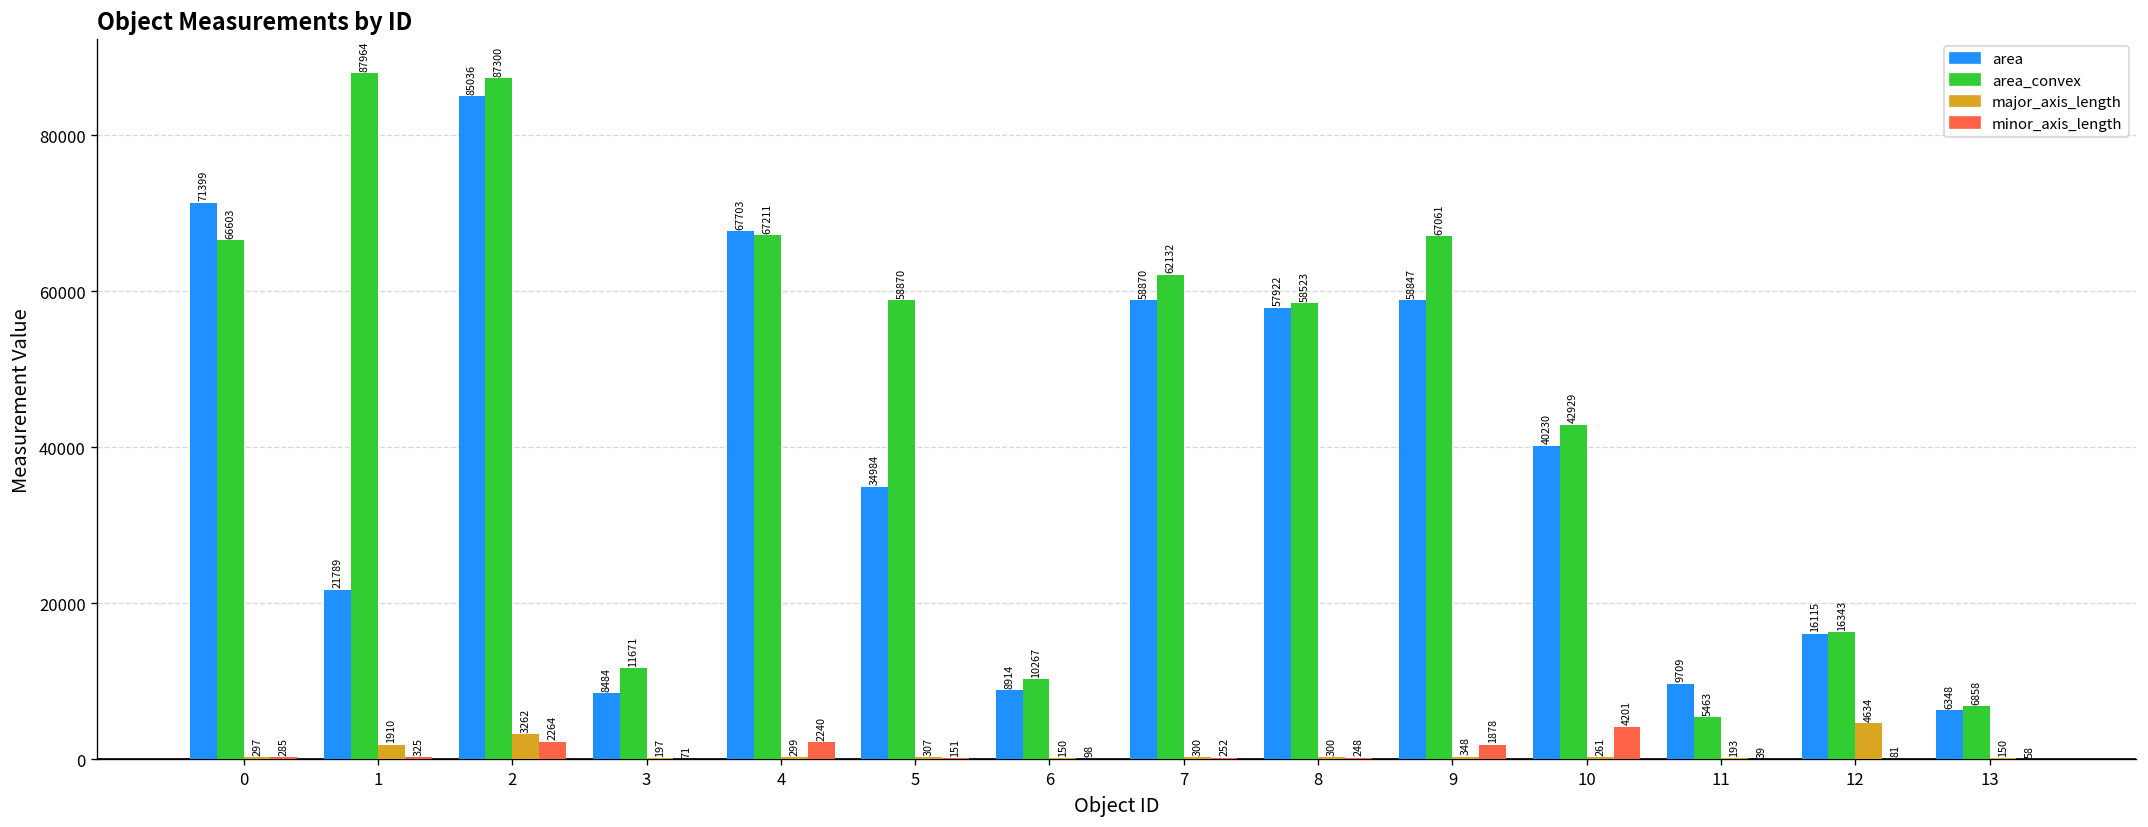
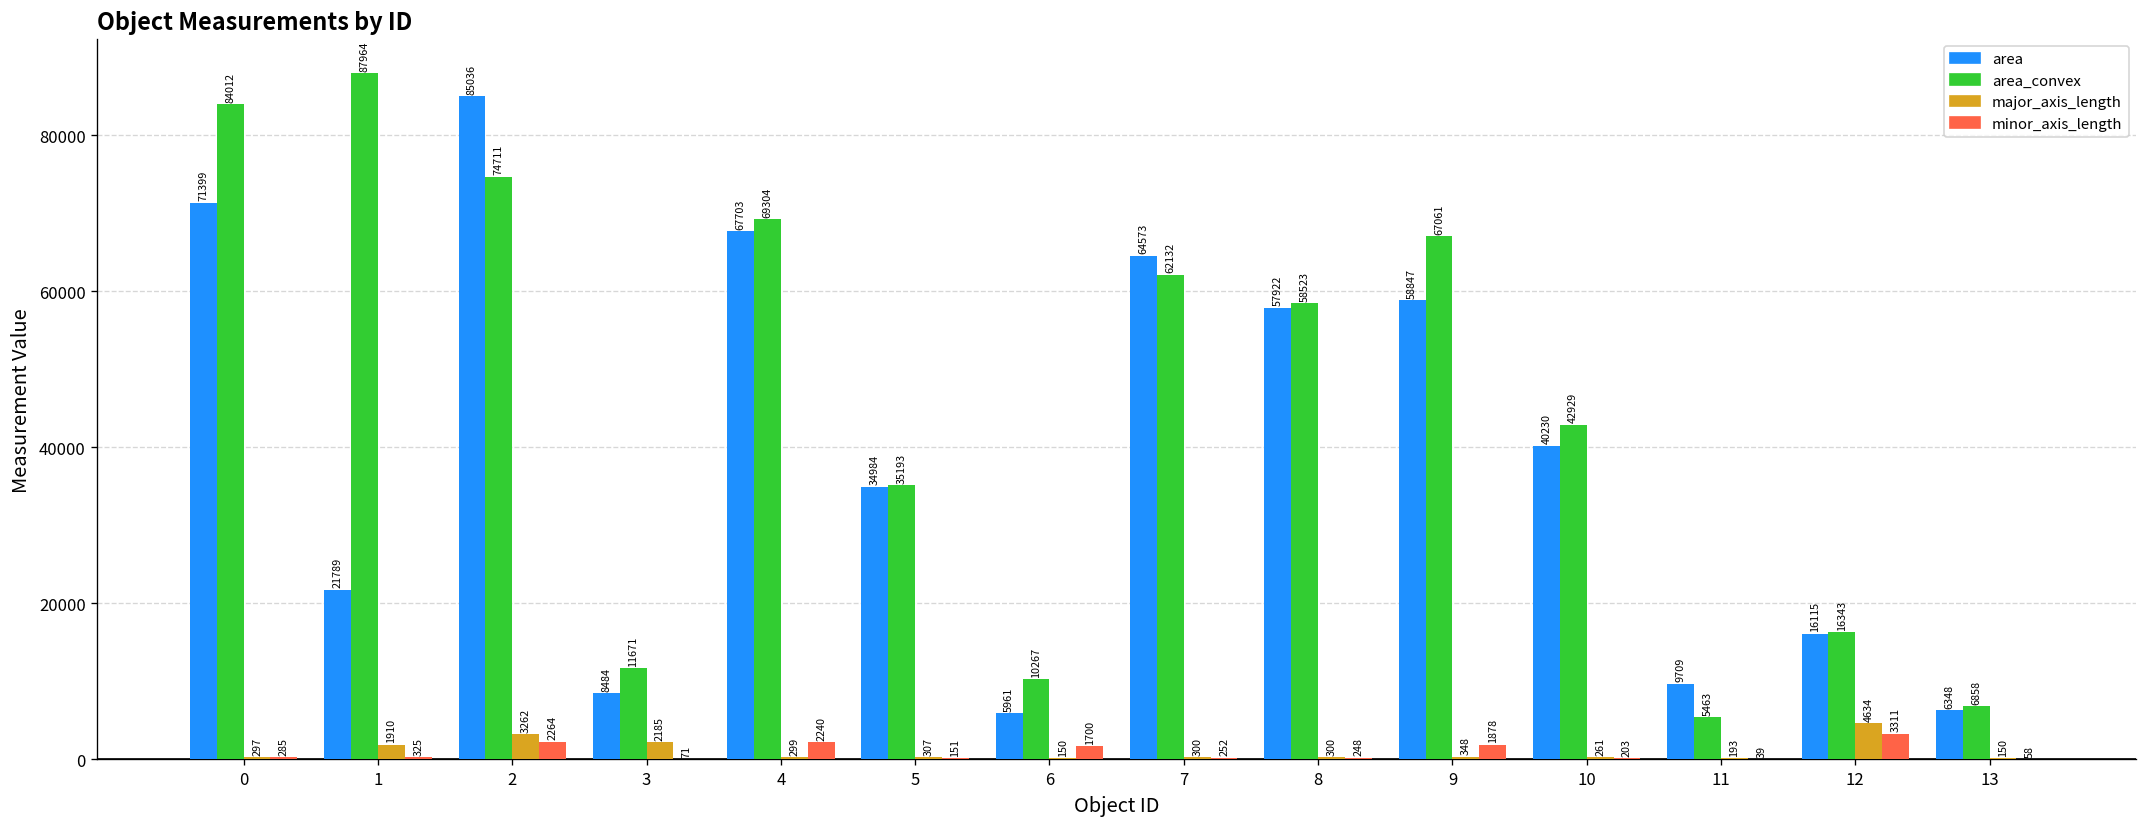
area_convex, 0: 66603 -> 84012
area_convex, 2: 87300 -> 74711
major_axis_length, 3: 197 -> 2185
area_convex, 4: 67211 -> 69304
area_convex, 5: 58870 -> 35193
area, 6: 8914 -> 5961
minor_axis_length, 6: 98 -> 1700
area, 7: 58870 -> 64573
minor_axis_length, 10: 4201 -> 203
minor_axis_length, 12: 81 -> 3311
